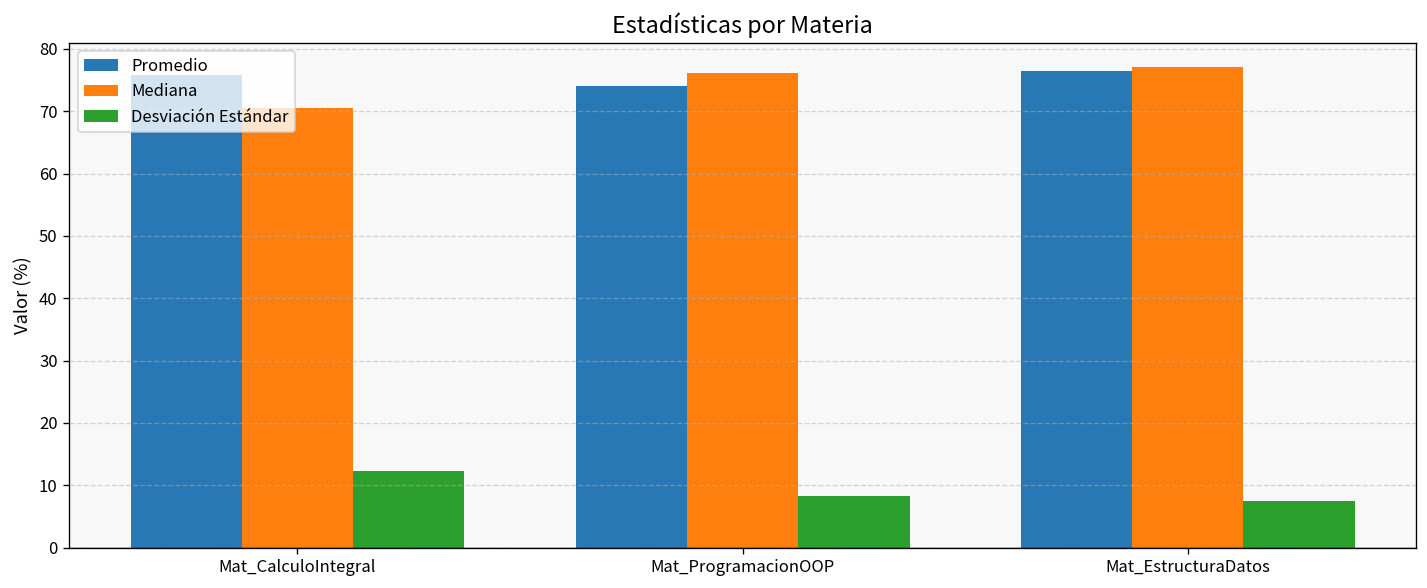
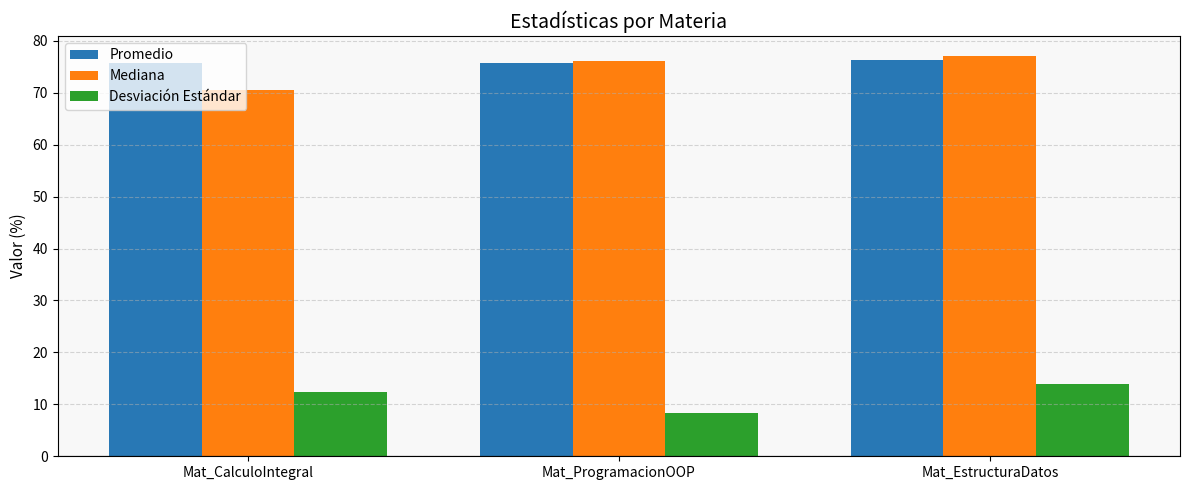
Promedio, Mat_ProgramacionOOP: 74 -> 76
Desviación Estándar, Mat_EstructuraDatos: 7 -> 14
